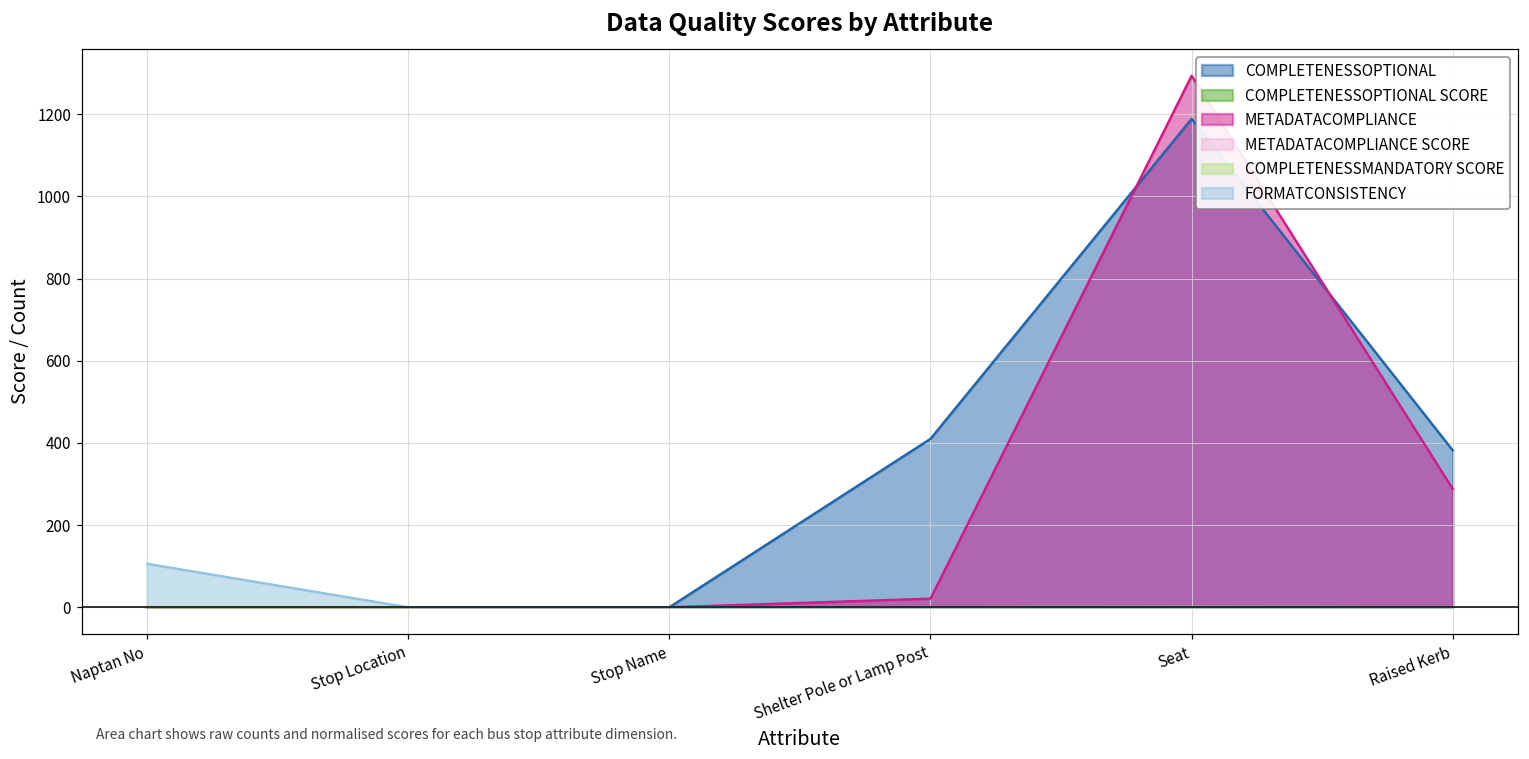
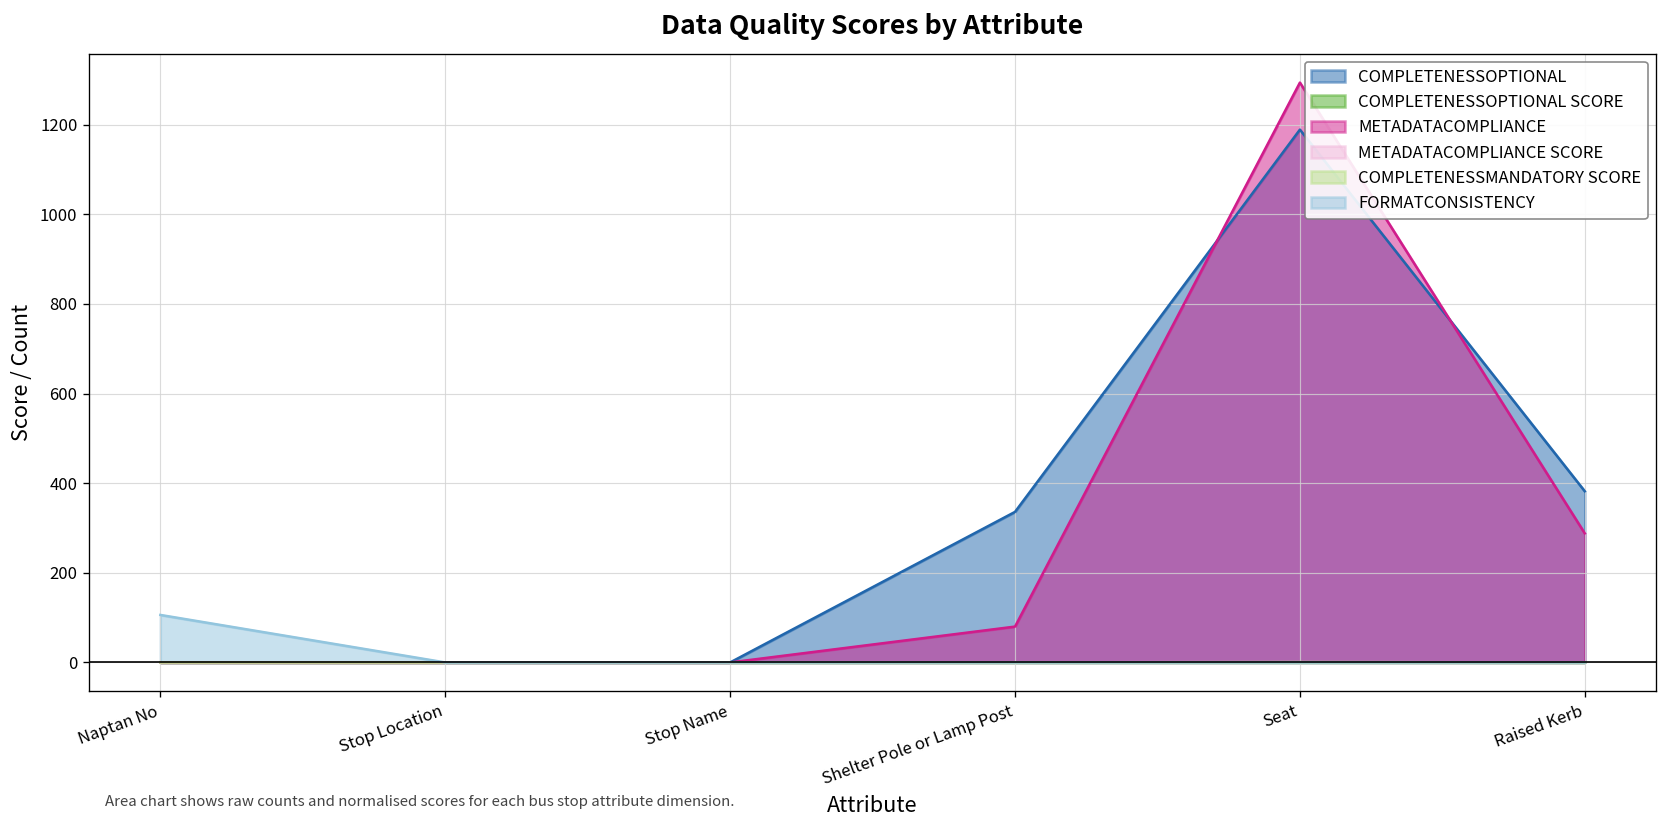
COMPLETENESSOPTIONAL, Shelter Pole or Lamp Post: 410 -> 340
METADATACOMPLIANCE, Shelter Pole or Lamp Post: 20 -> 80
